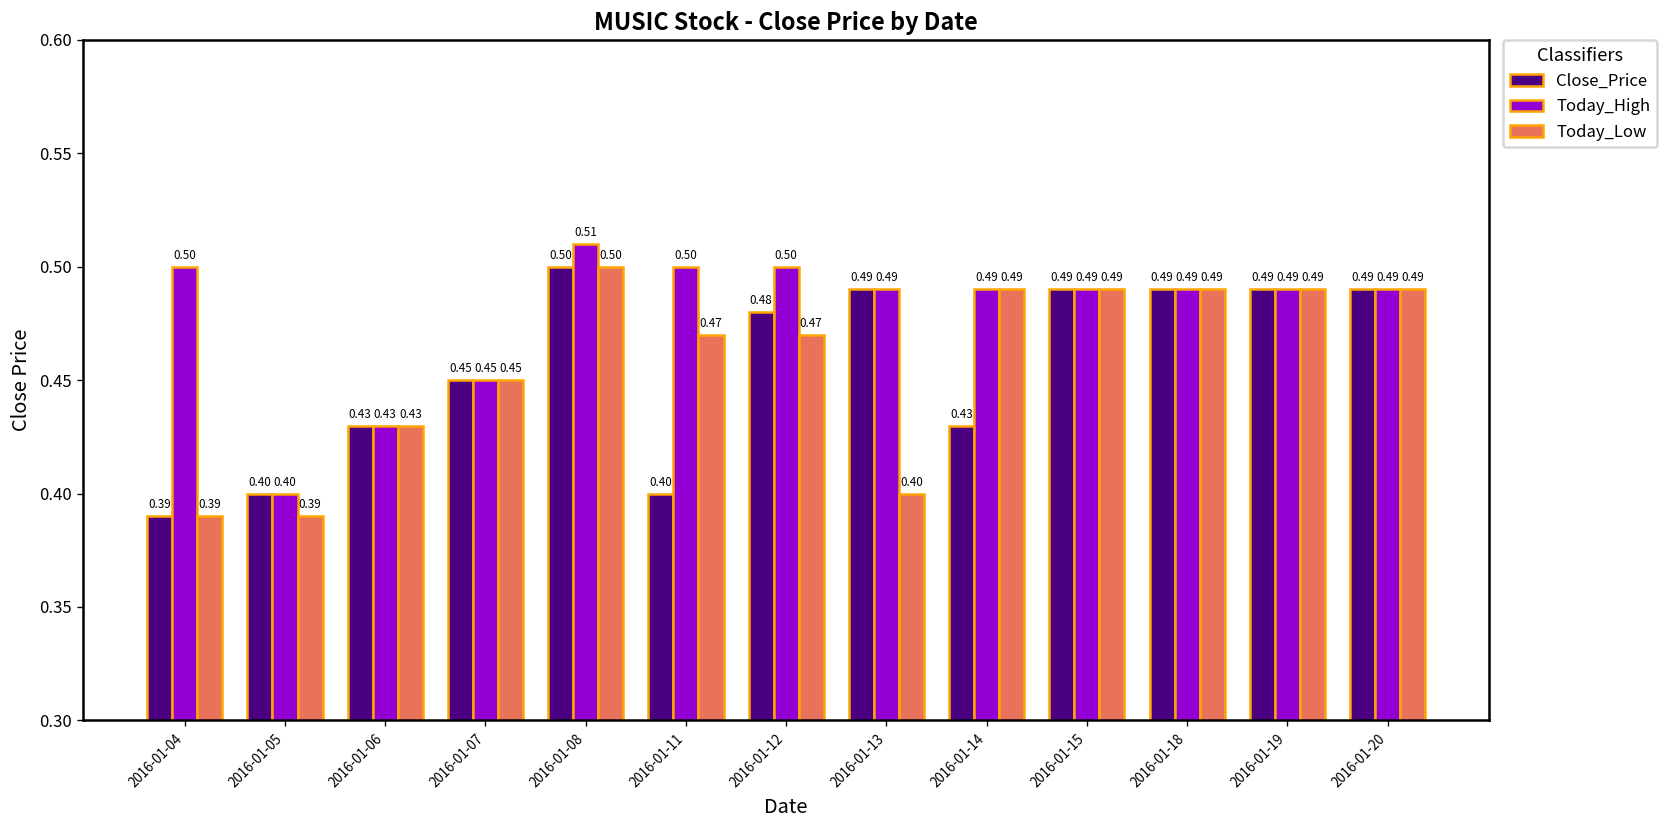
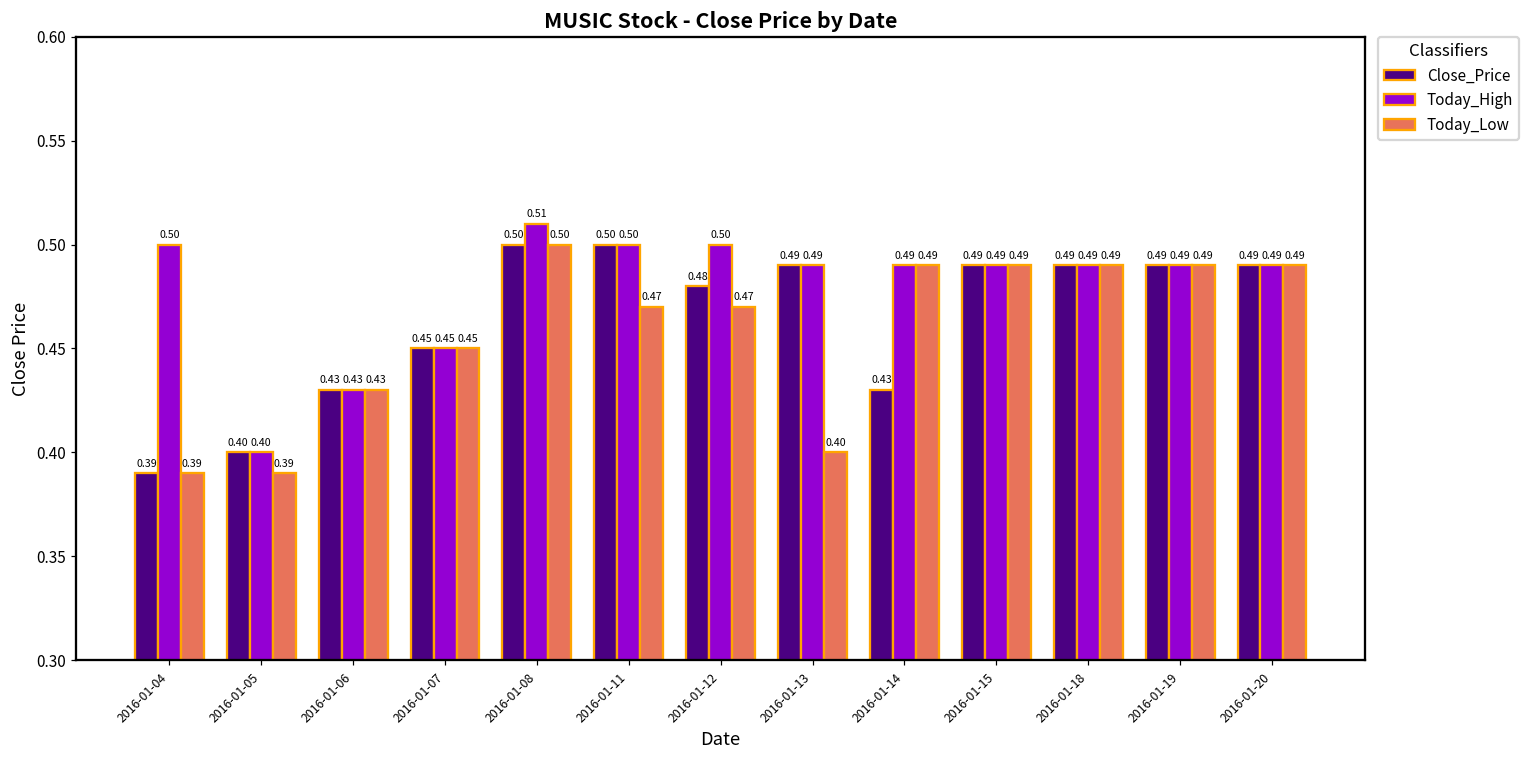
Close_Price, 2016-01-11: 0.40 -> 0.50
